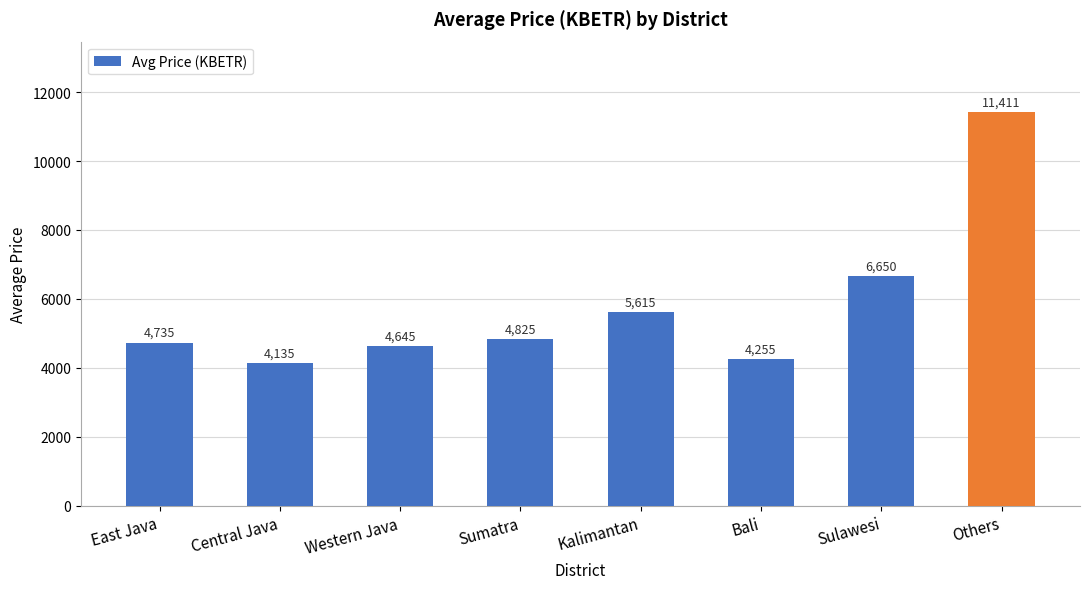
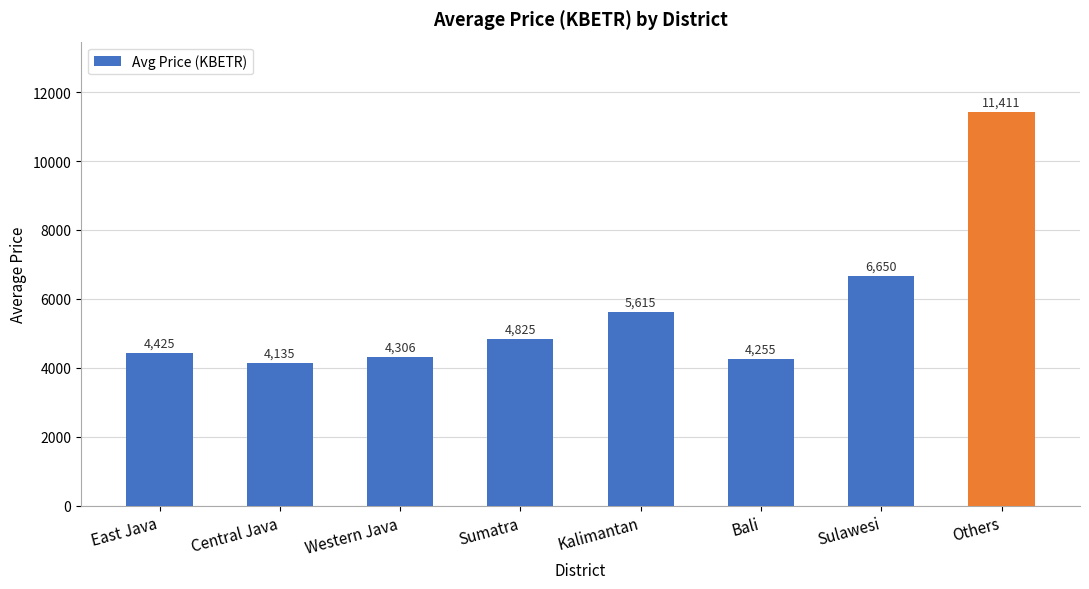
East Java: 4,735 -> 4,425
Western Java: 4,645 -> 4,306
